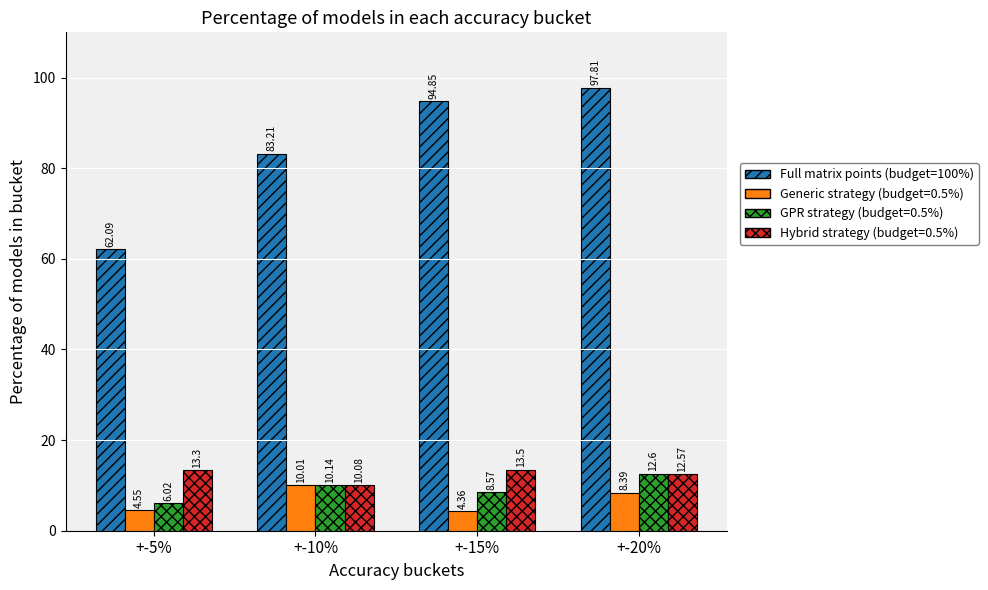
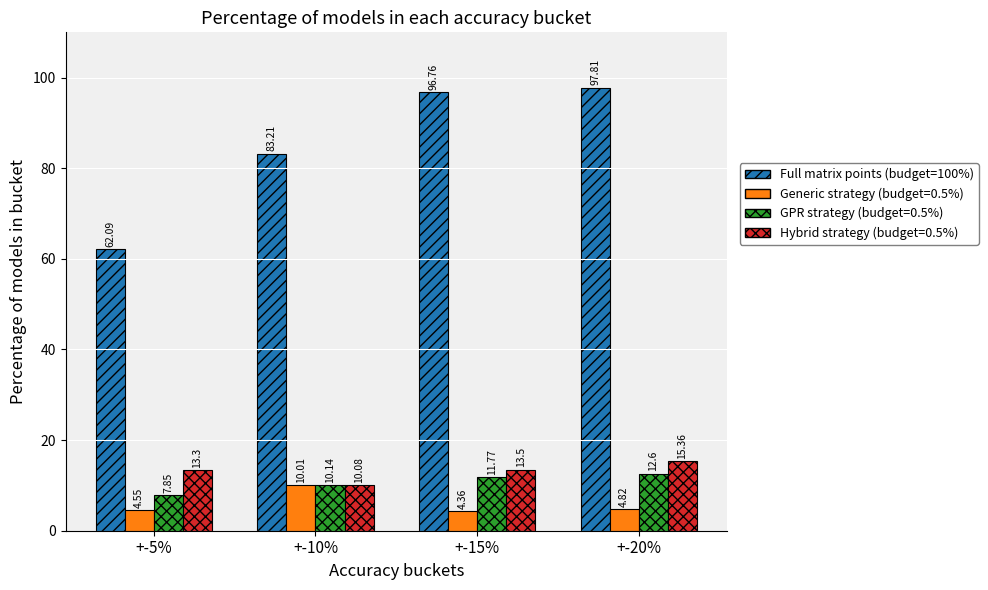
GPR strategy (budget=0.5%), +-5%: 6.02 -> 7.85
Full matrix points (budget=100%), +-15%: 94.85 -> 96.76
GPR strategy (budget=0.5%), +-15%: 8.57 -> 11.77
Generic strategy (budget=0.5%), +-20%: 8.39 -> 4.82
Hybrid strategy (budget=0.5%), +-20%: 12.57 -> 15.36
